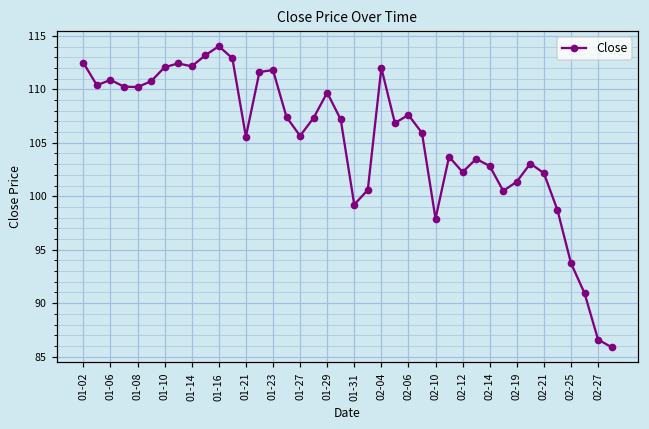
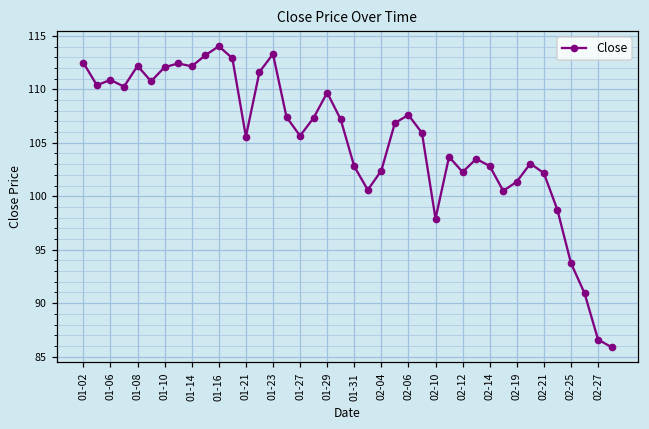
01-08: 110 -> 112
01-23: 112 -> 113
01-31: 99 -> 103
02-04: 112 -> 102
